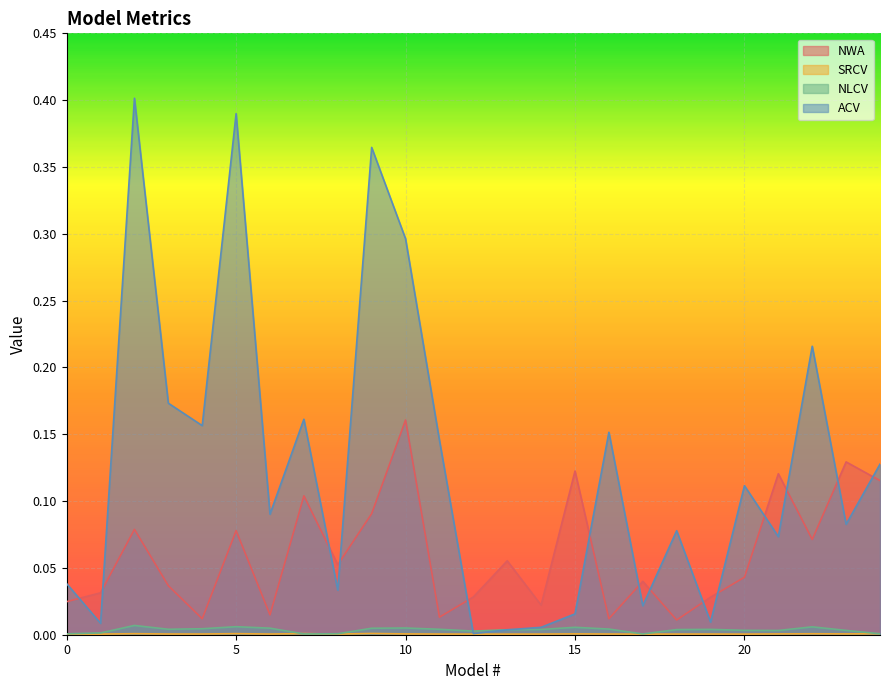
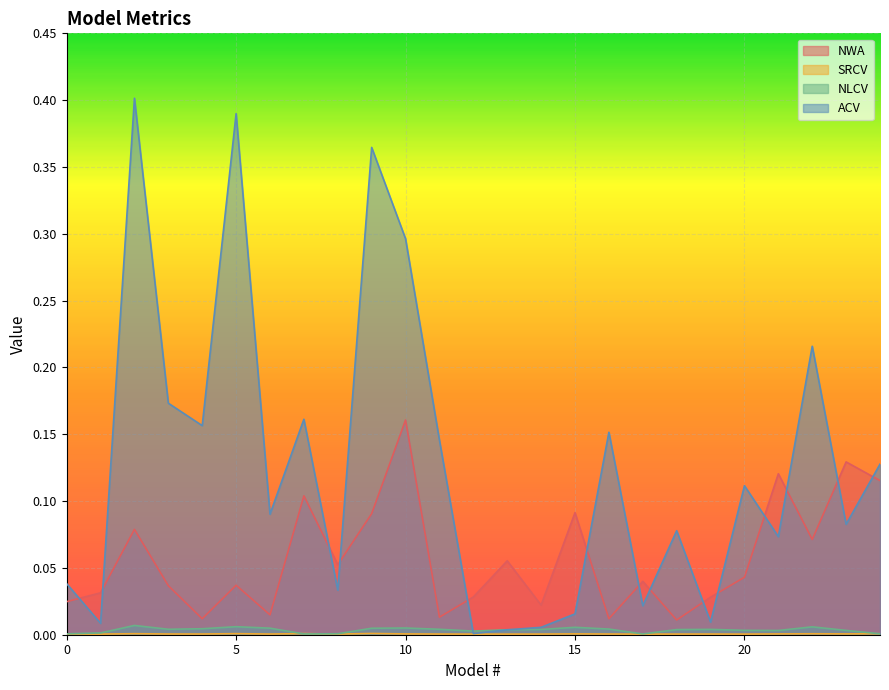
NWA, 5: 0.078 -> 0.037
NWA, 15: 0.122 -> 0.091
